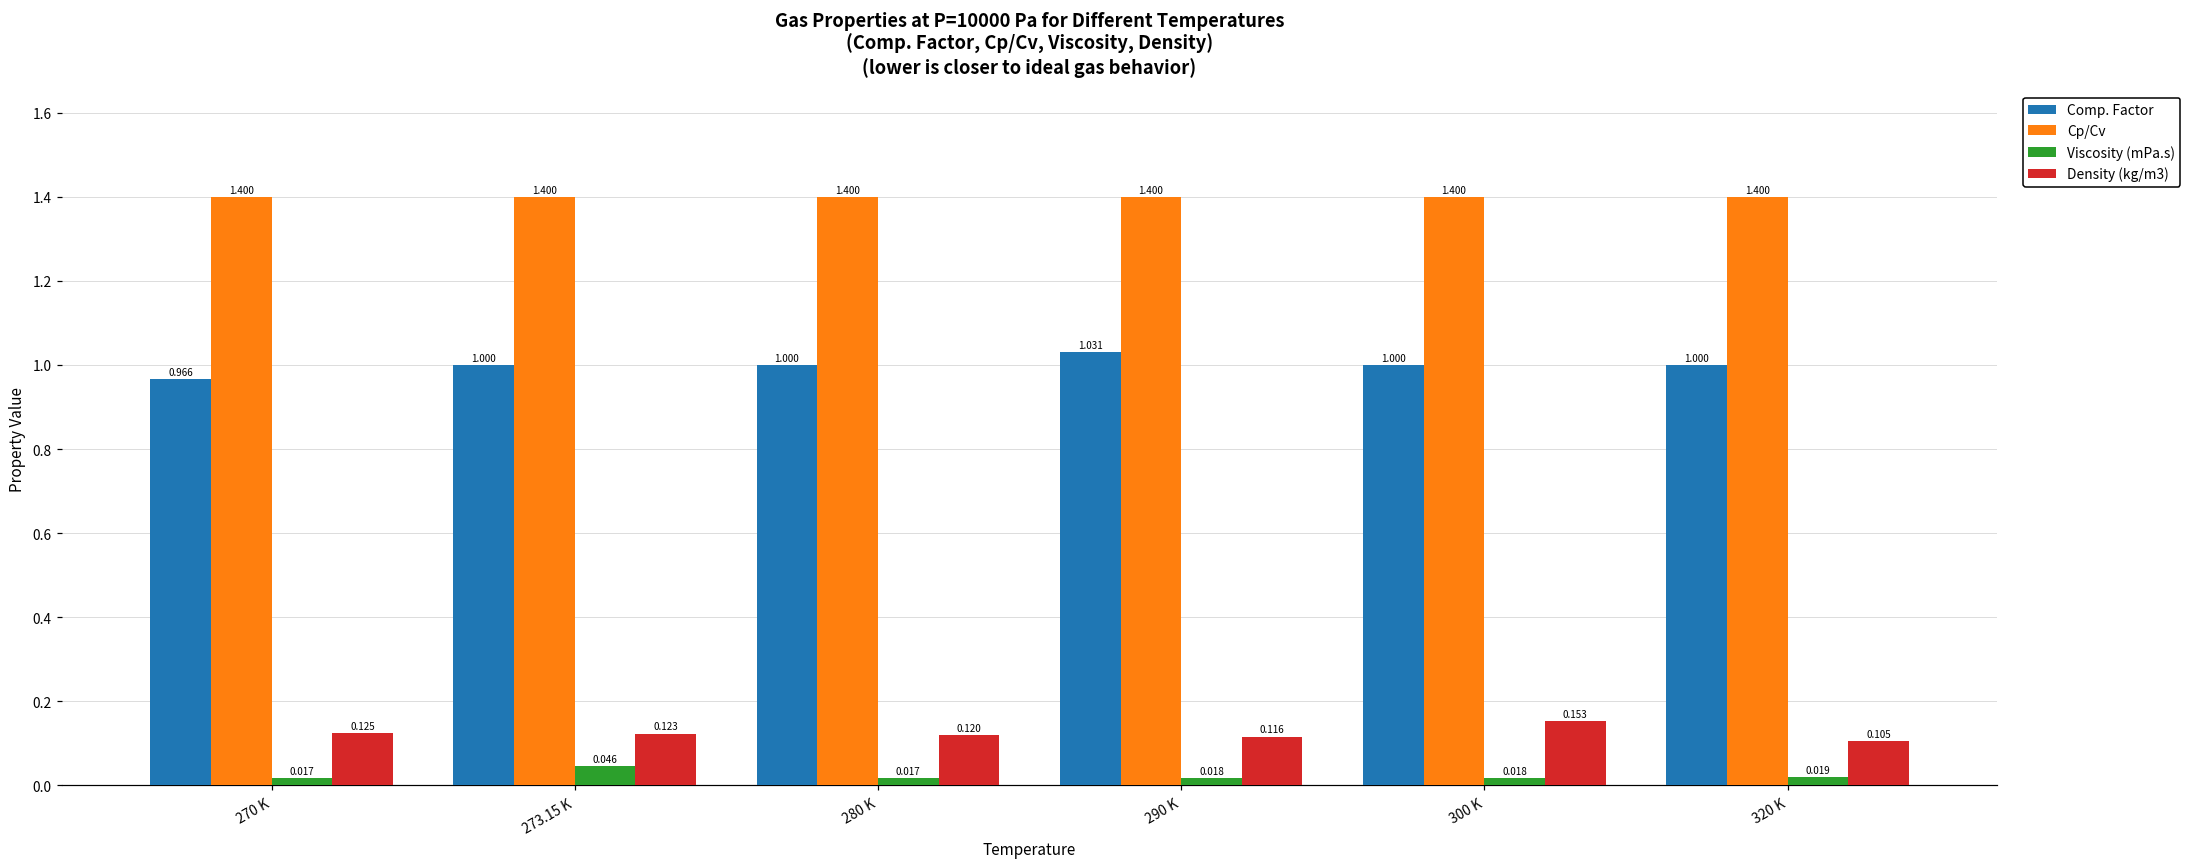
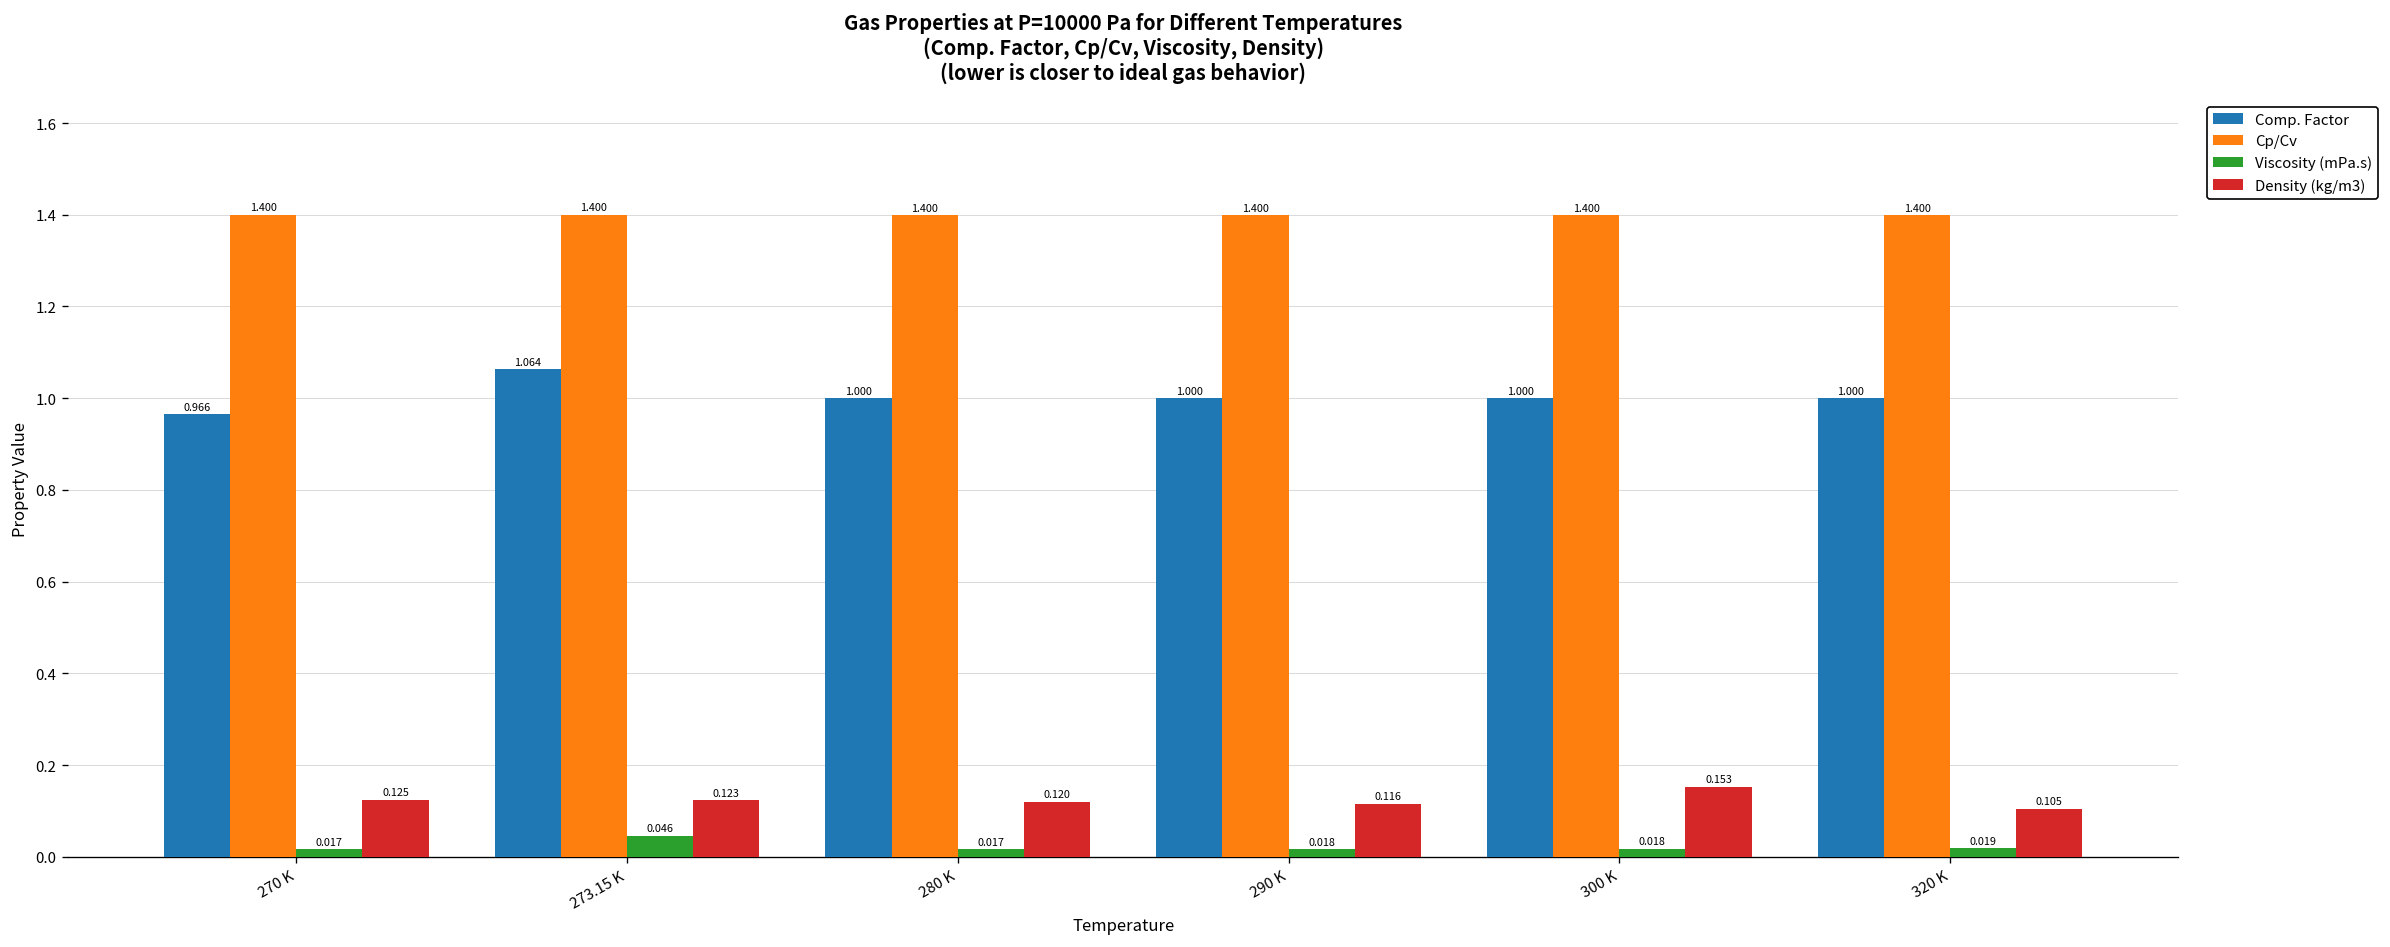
Comp. Factor, 273.15 K: 1.000 -> 1.064
Comp. Factor, 290 K: 1.031 -> 1.000
